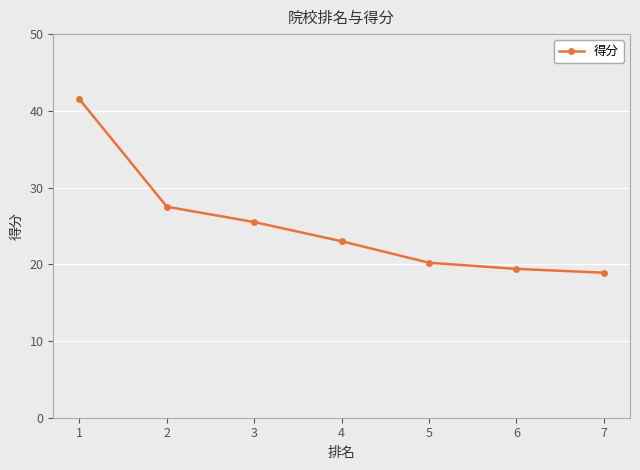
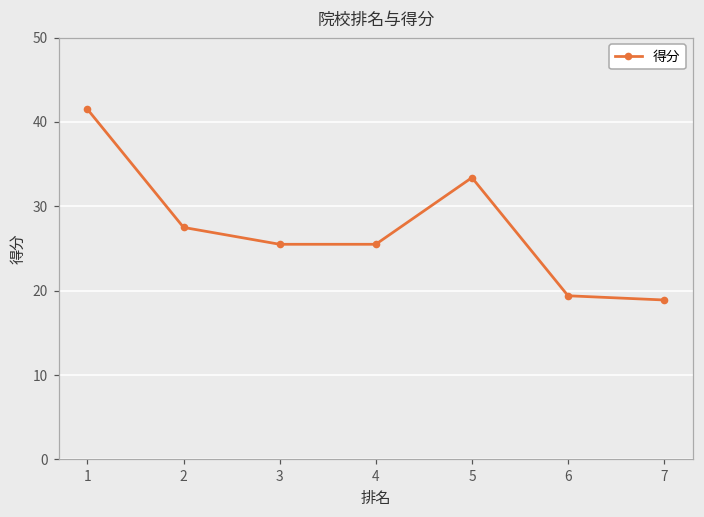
4: 23 -> 26
5: 20 -> 33
